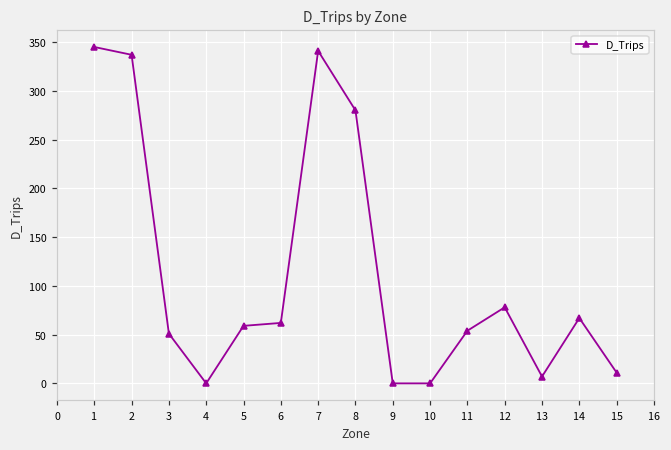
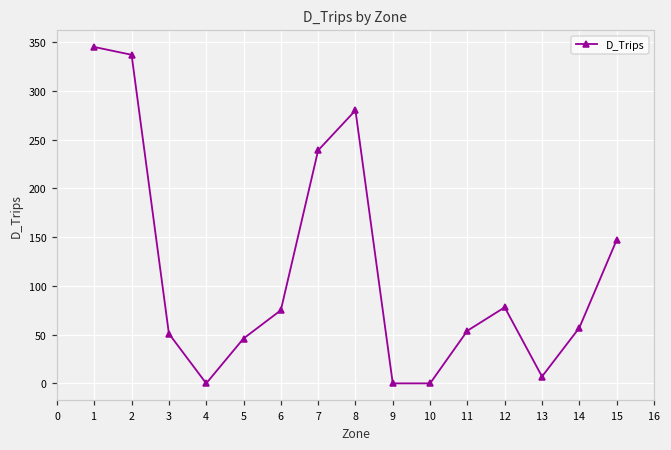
5: 60 -> 50
6: 60 -> 80
7: 340 -> 240
14: 70 -> 60
15: 10 -> 150
